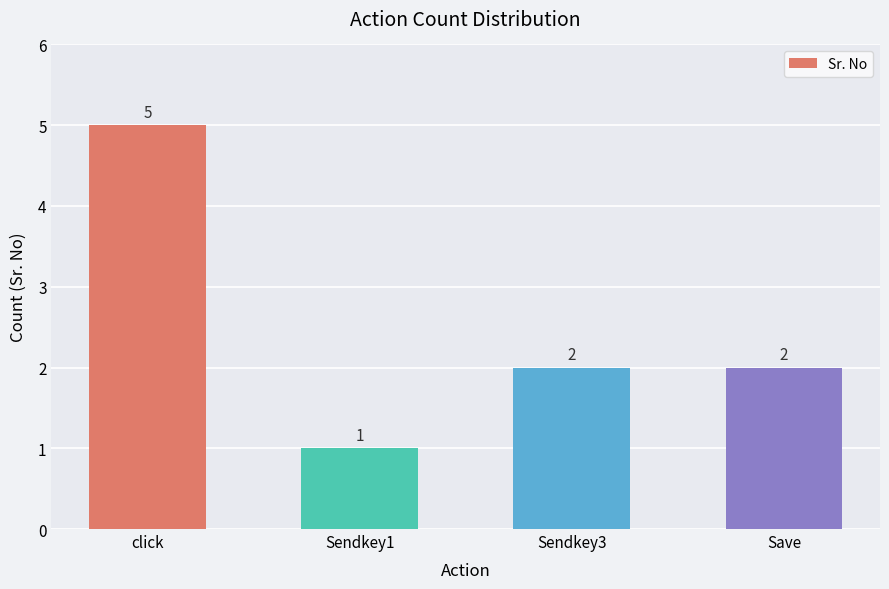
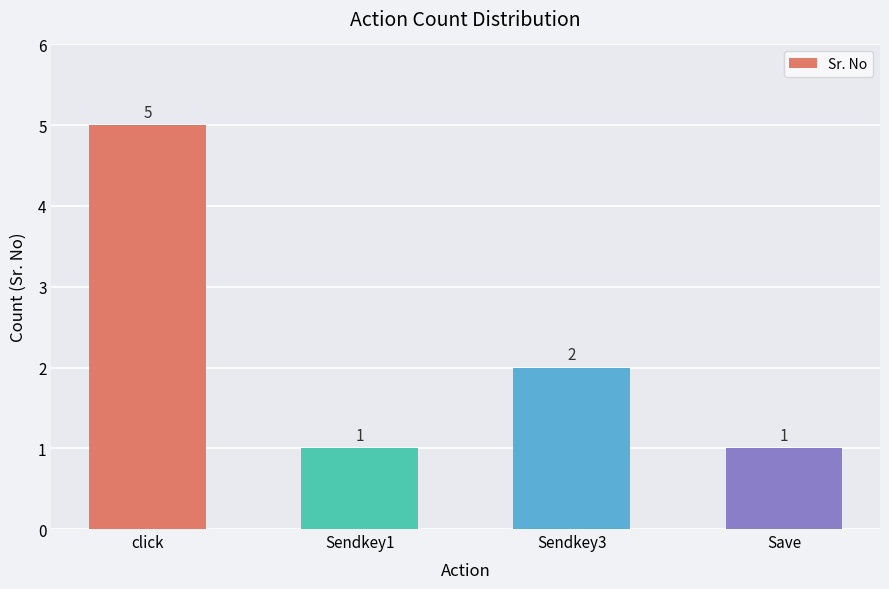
Save: 2 -> 1
